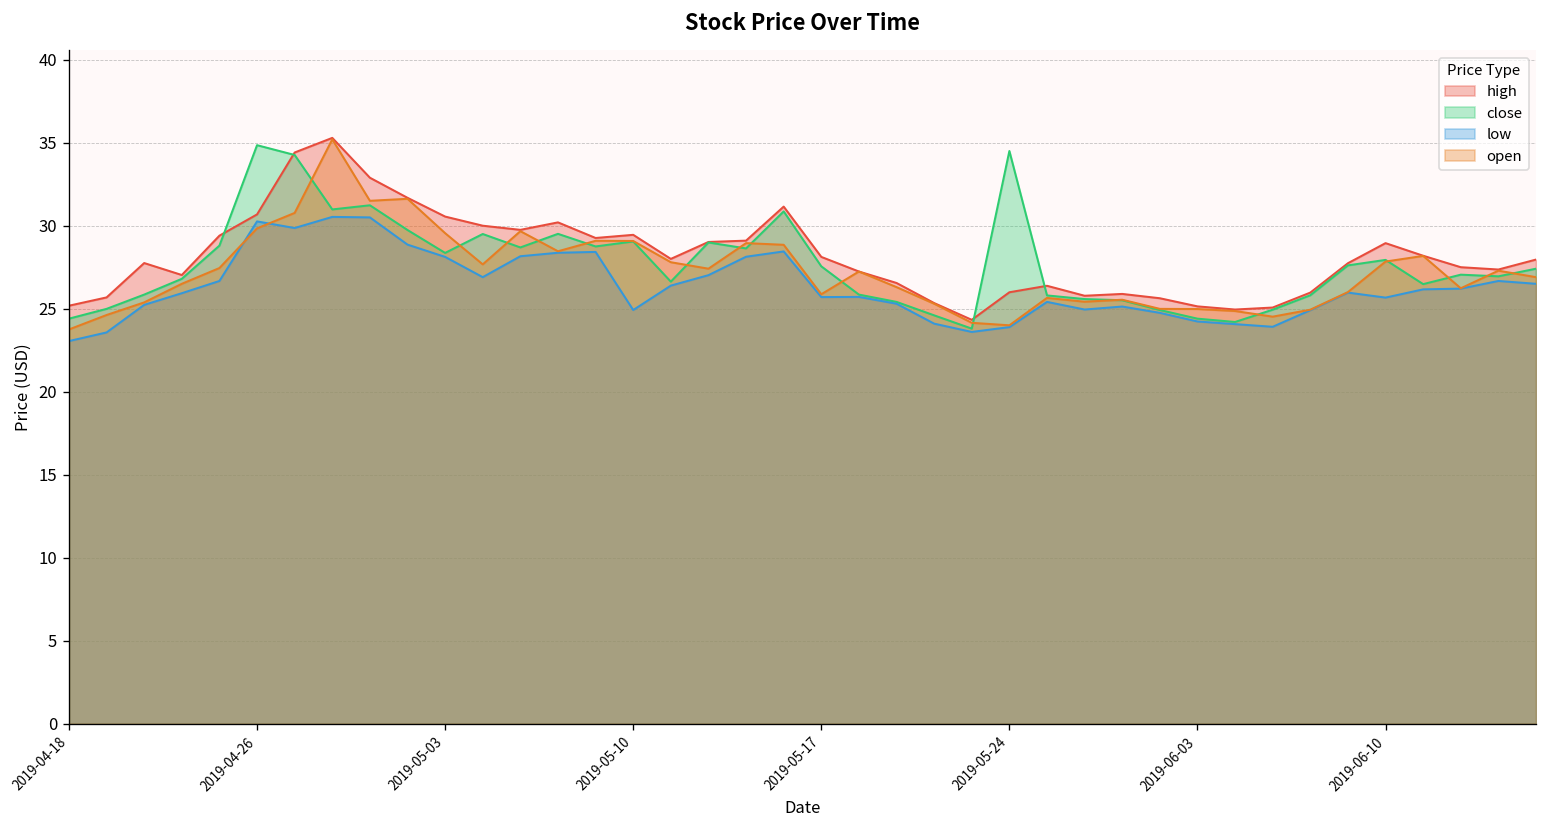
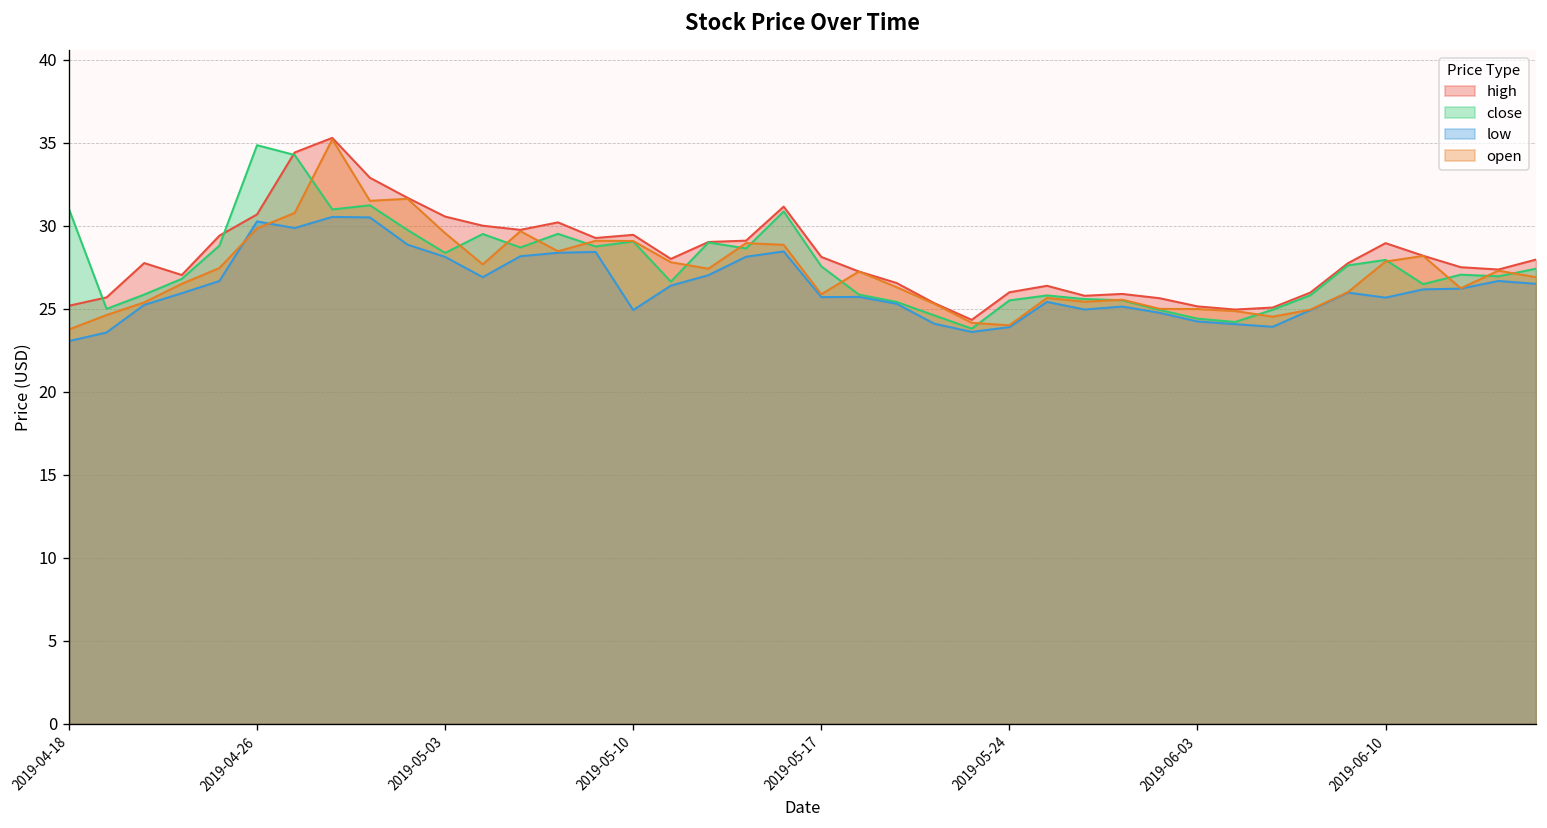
close, 2019-04-18: 24.4 -> 31.0
close, 2019-05-24: 34.5 -> 25.5
